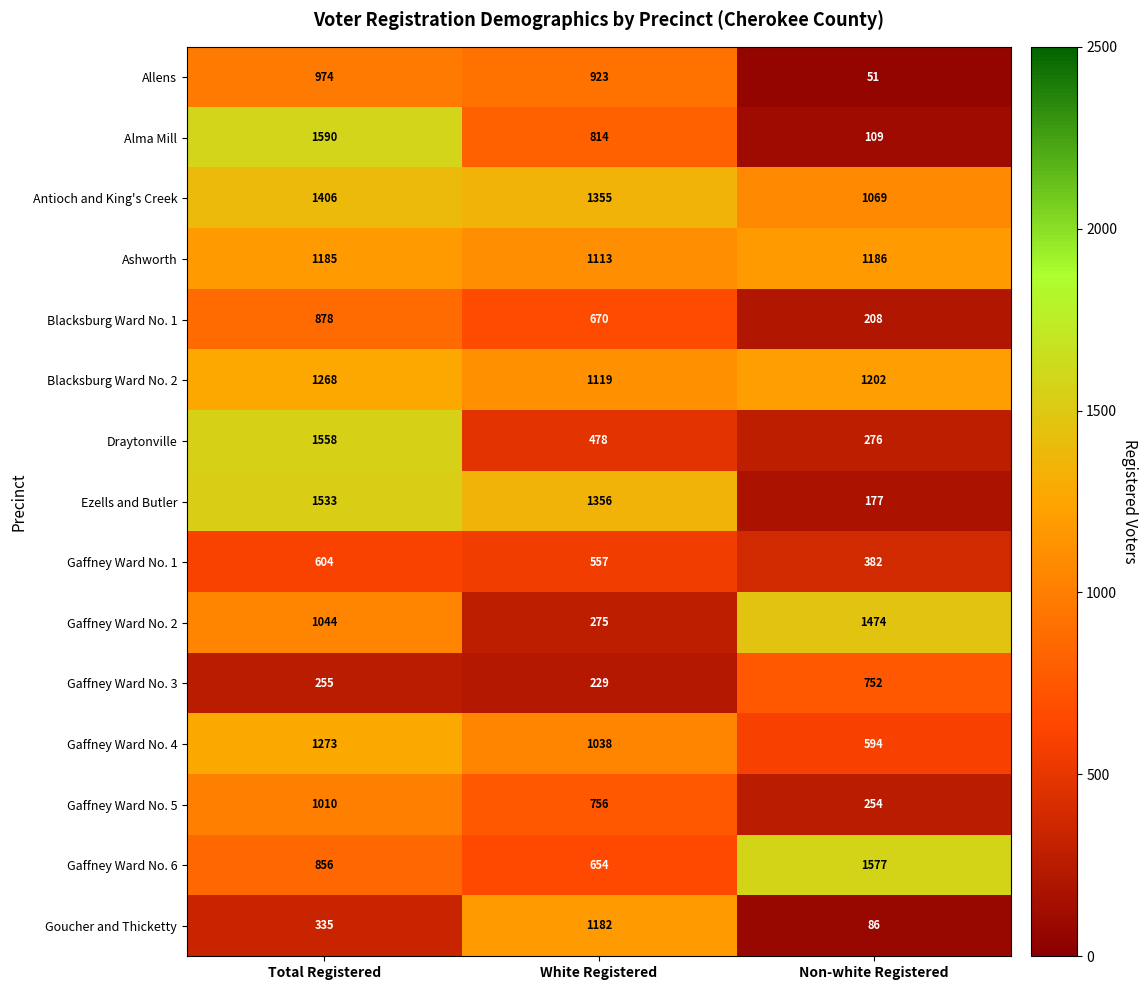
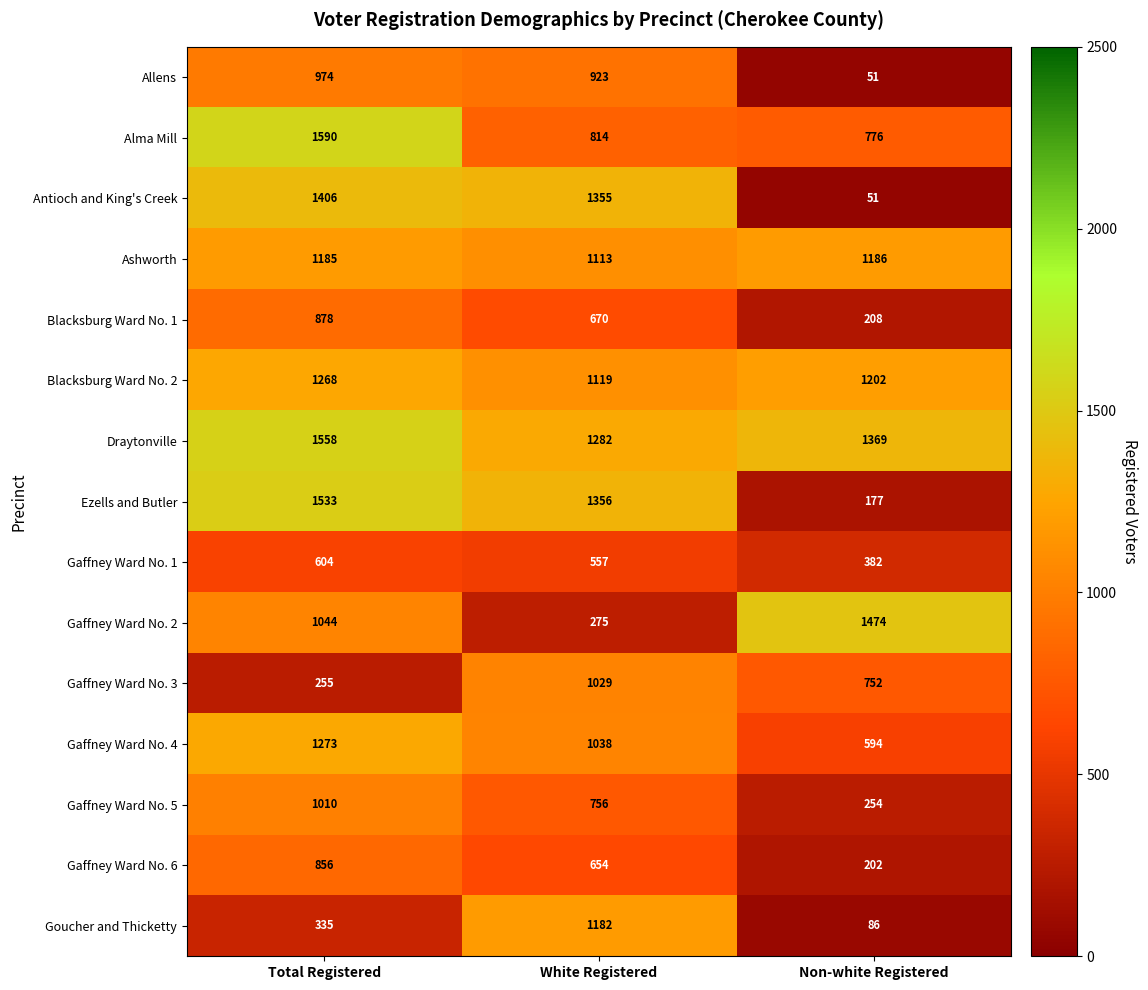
Alma Mill, Non-white Registered: 109 -> 776
Antioch and King's Creek, Non-white Registered: 1069 -> 51
Draytonville, White Registered: 478 -> 1282
Draytonville, Non-white Registered: 276 -> 1369
Gaffney Ward No. 3, White Registered: 229 -> 1029
Gaffney Ward No. 6, Non-white Registered: 1577 -> 202
